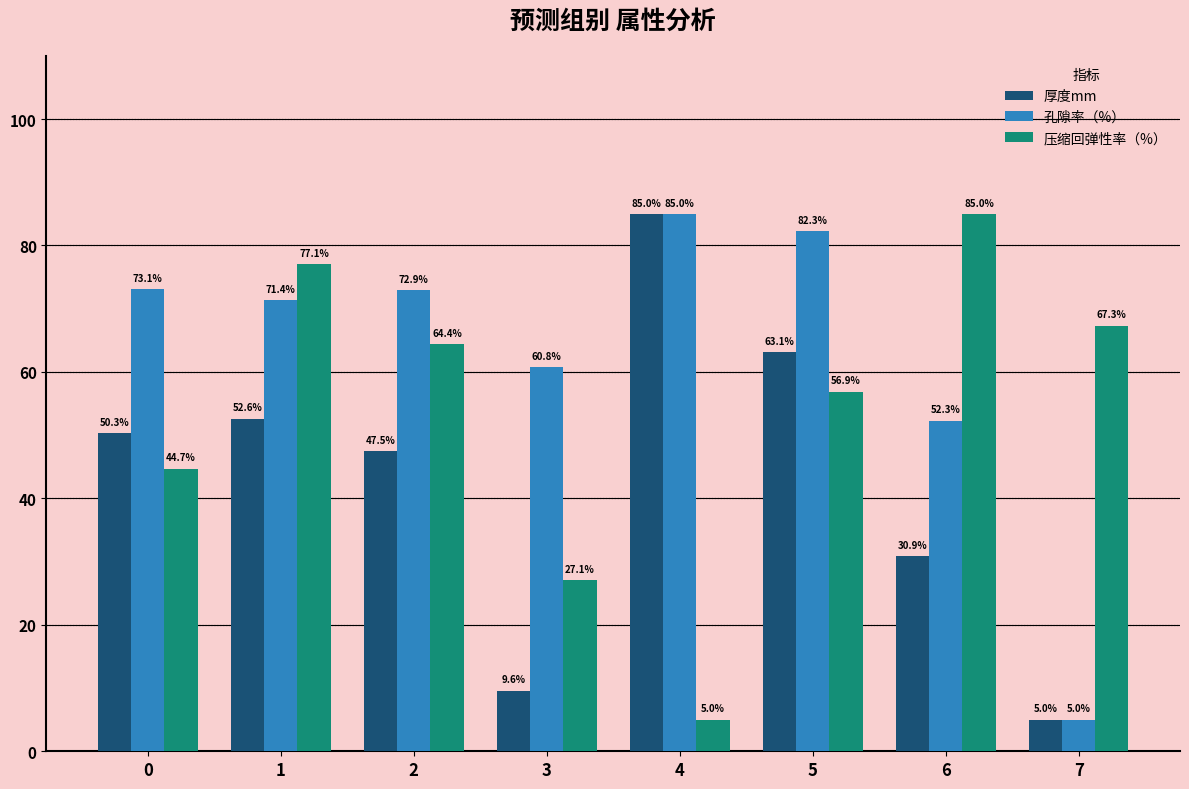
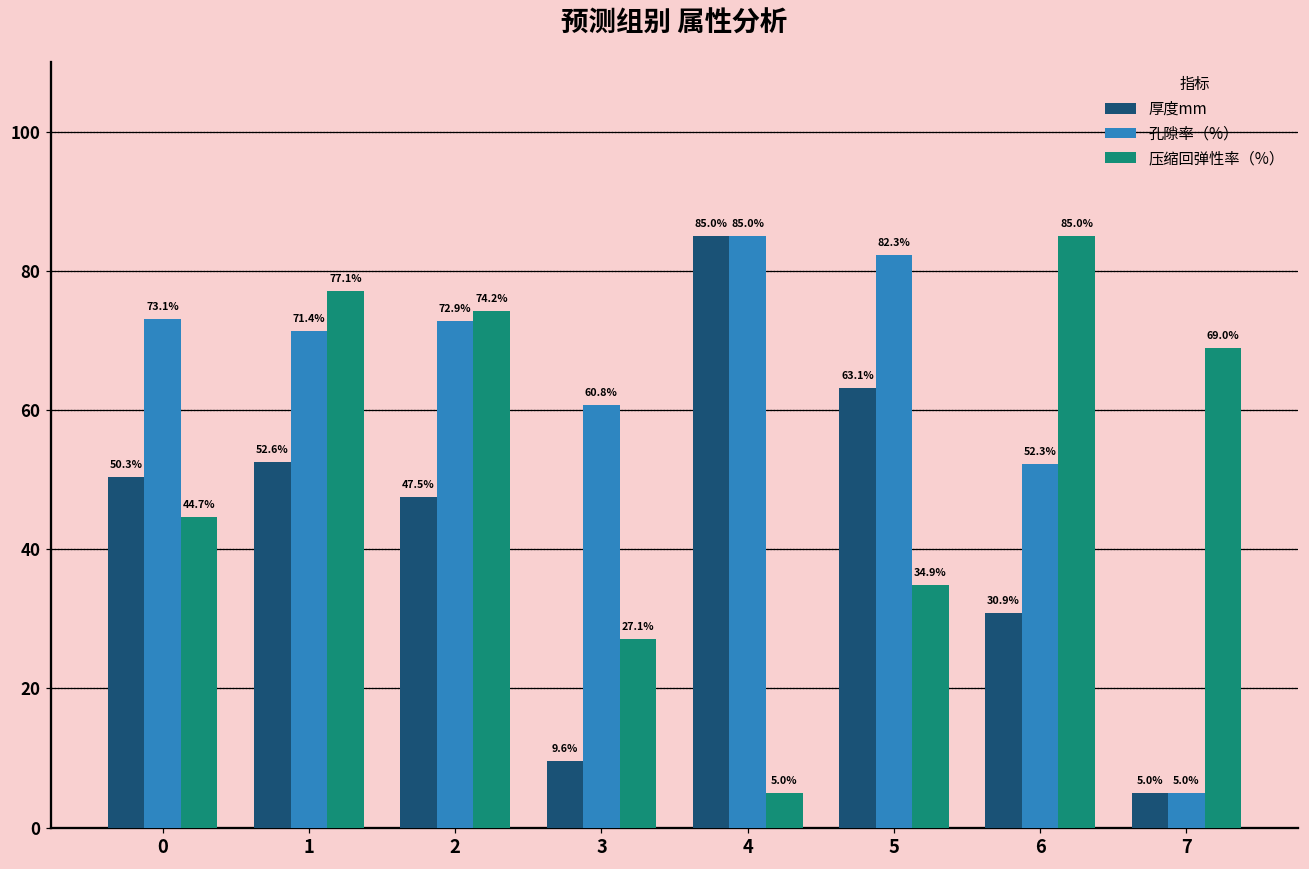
压缩回弹性率（%）, 2: 64.4% -> 74.2%
压缩回弹性率（%）, 5: 56.9% -> 34.9%
压缩回弹性率（%）, 7: 67.3% -> 69.0%
